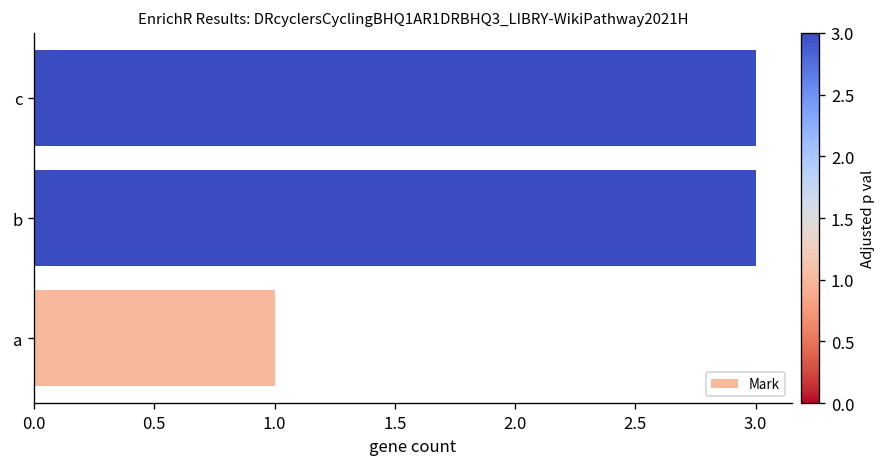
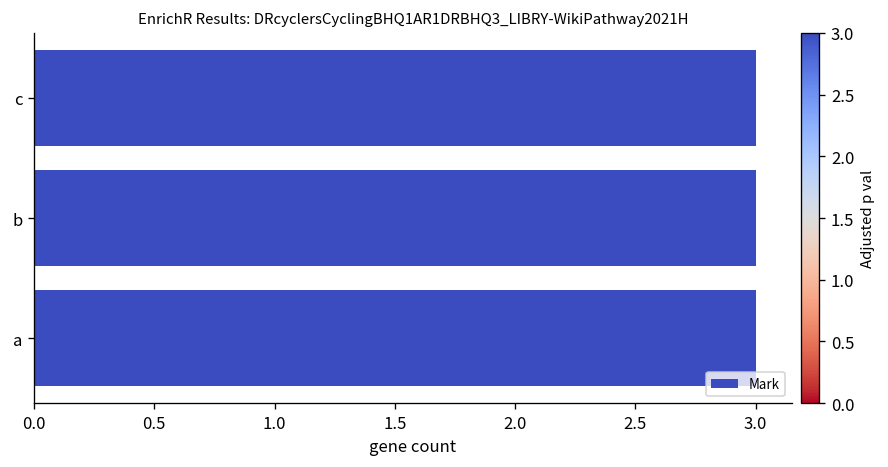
a: 1 -> 3
